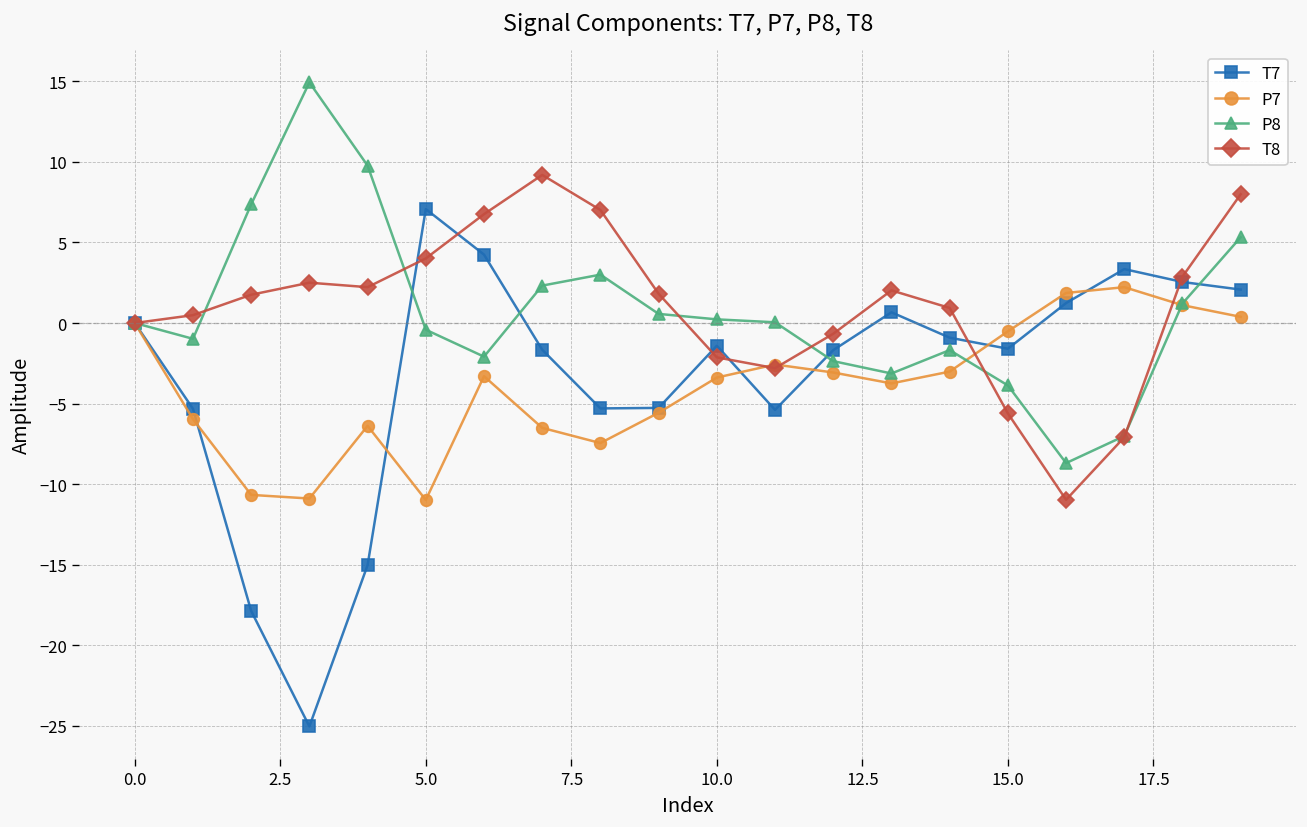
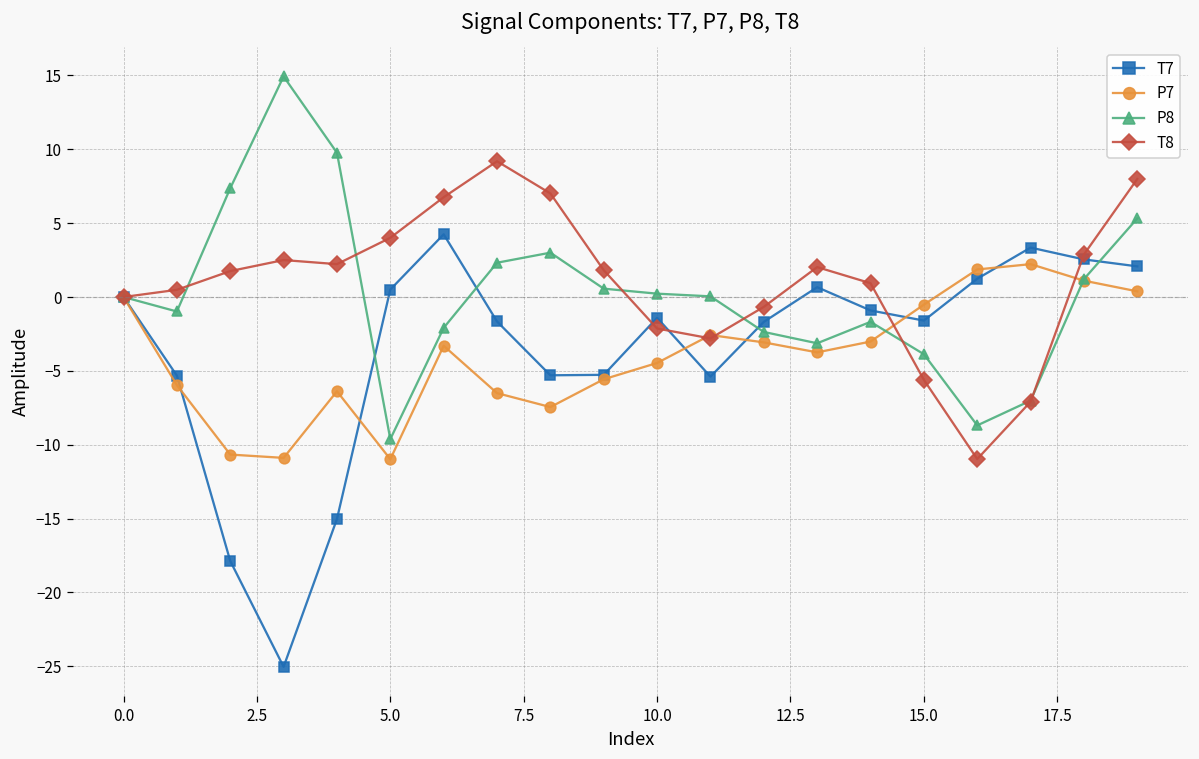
T7, 5.0: 7.1 -> 0.5
P8, 5.0: -0.4 -> -9.6
P7, 10.0: -3.4 -> -4.5
